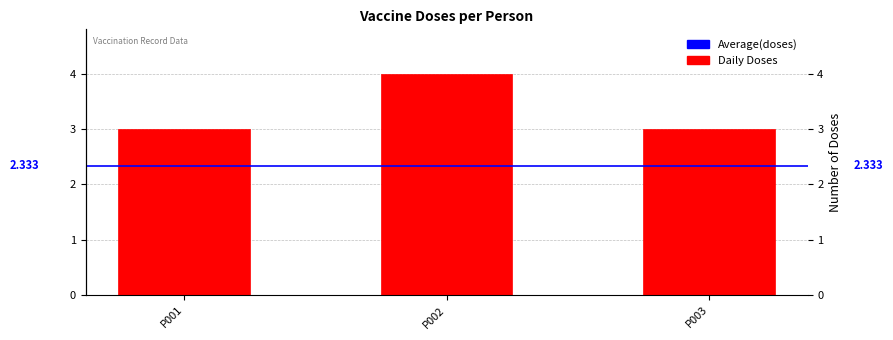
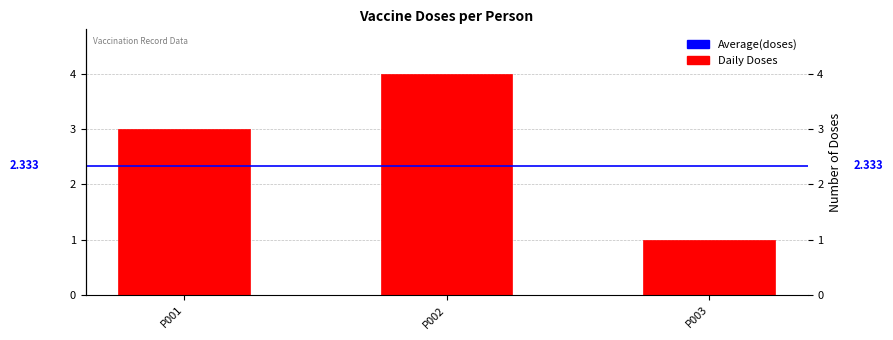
P003: 3 -> 1
